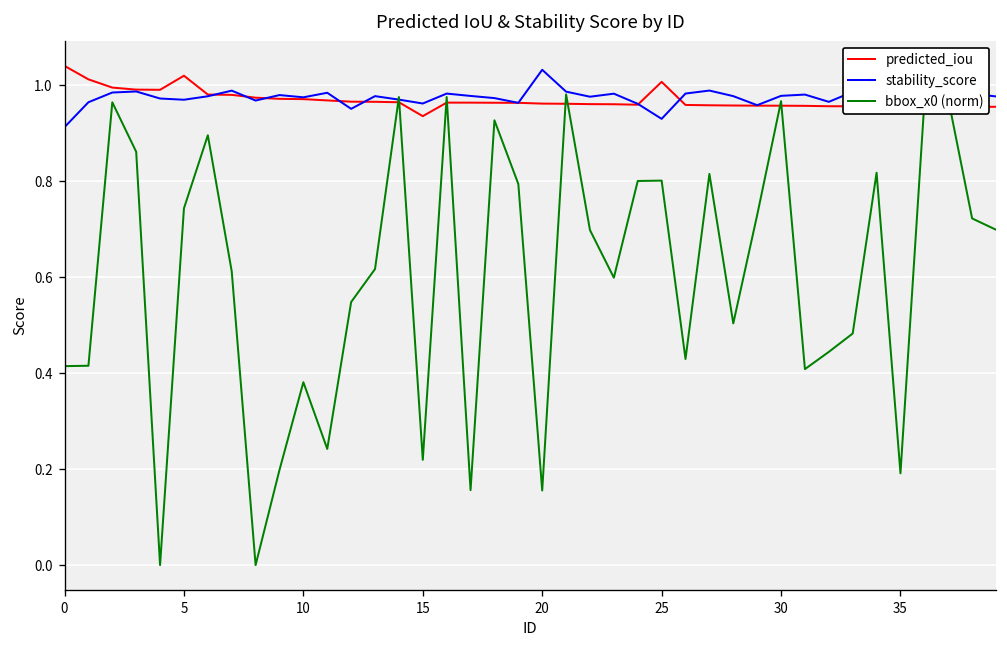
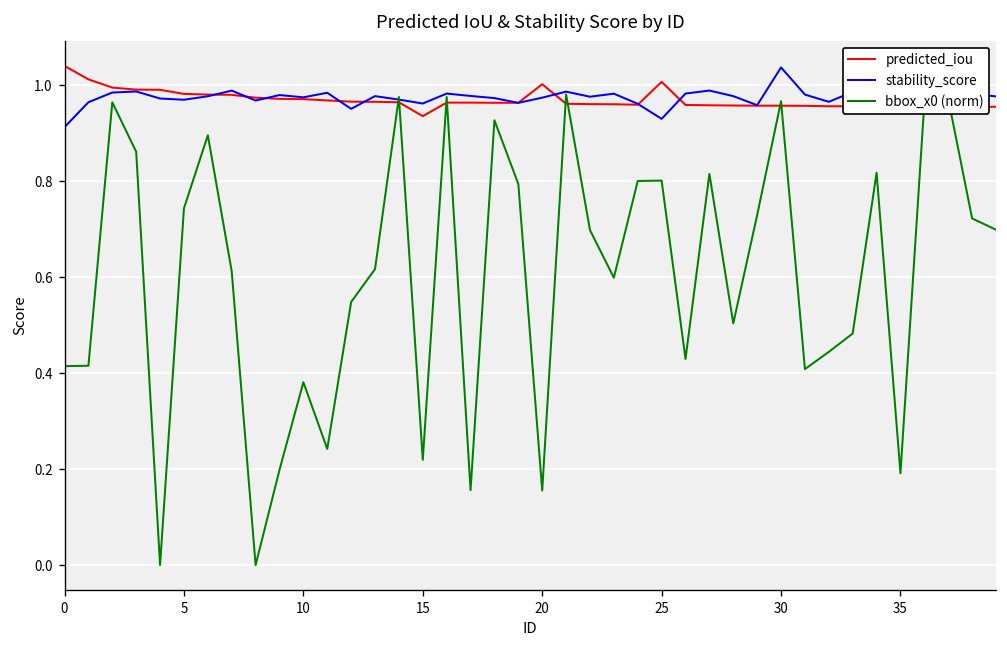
predicted_iou, 5: 1.02 -> 0.98
predicted_iou, 20: 0.96 -> 1.00
stability_score, 20: 1.03 -> 0.97
stability_score, 30: 0.98 -> 1.04
